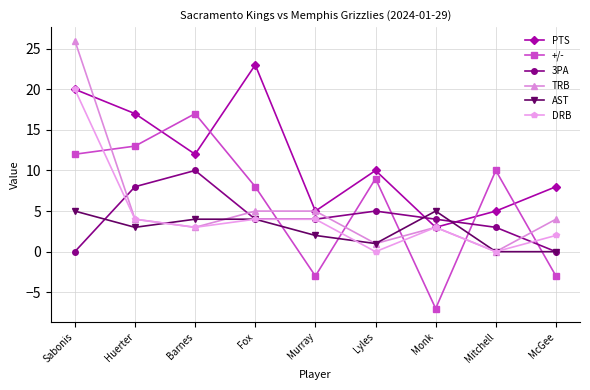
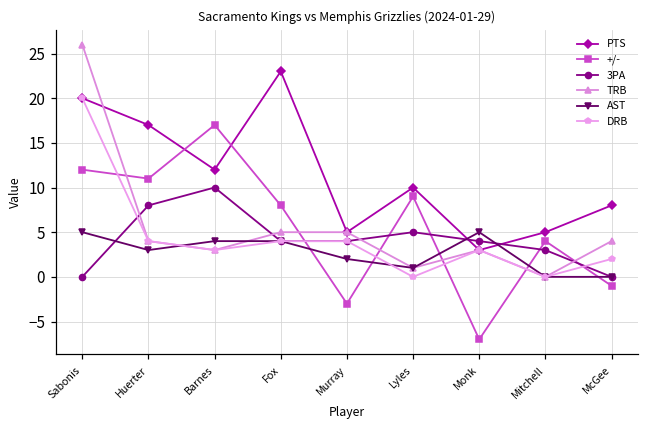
+/-, Huerter: 13 -> 11
+/-, Mitchell: 10 -> 4
+/-, McGee: -3 -> -1
